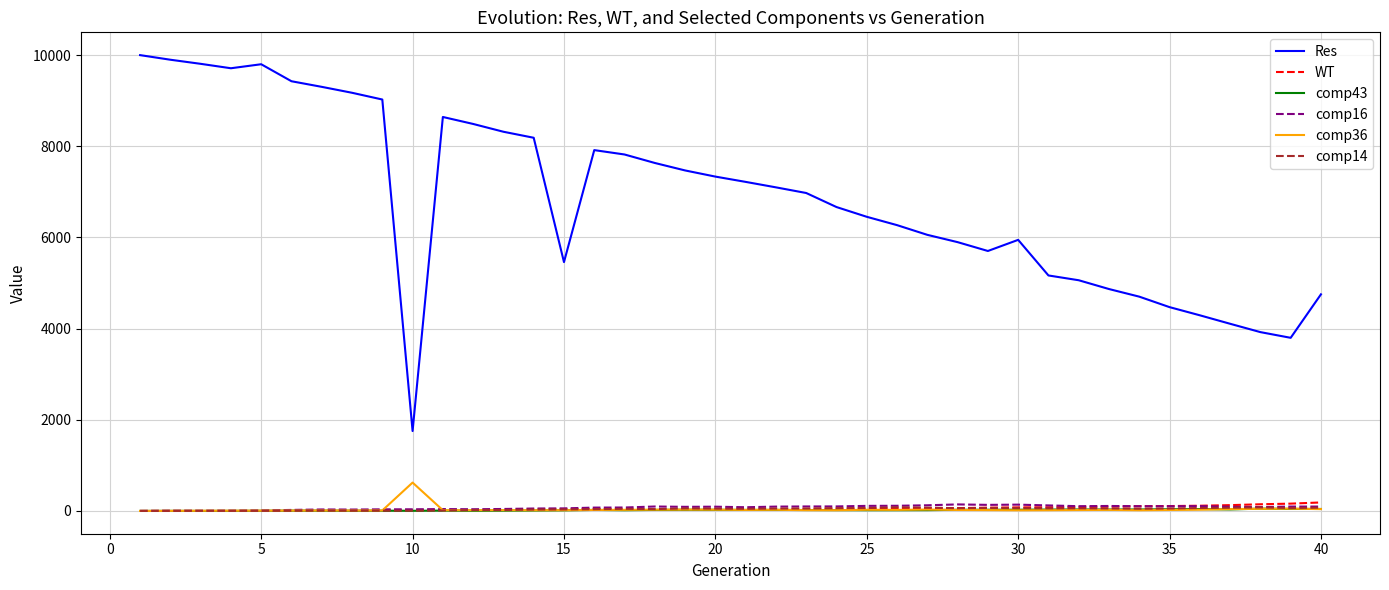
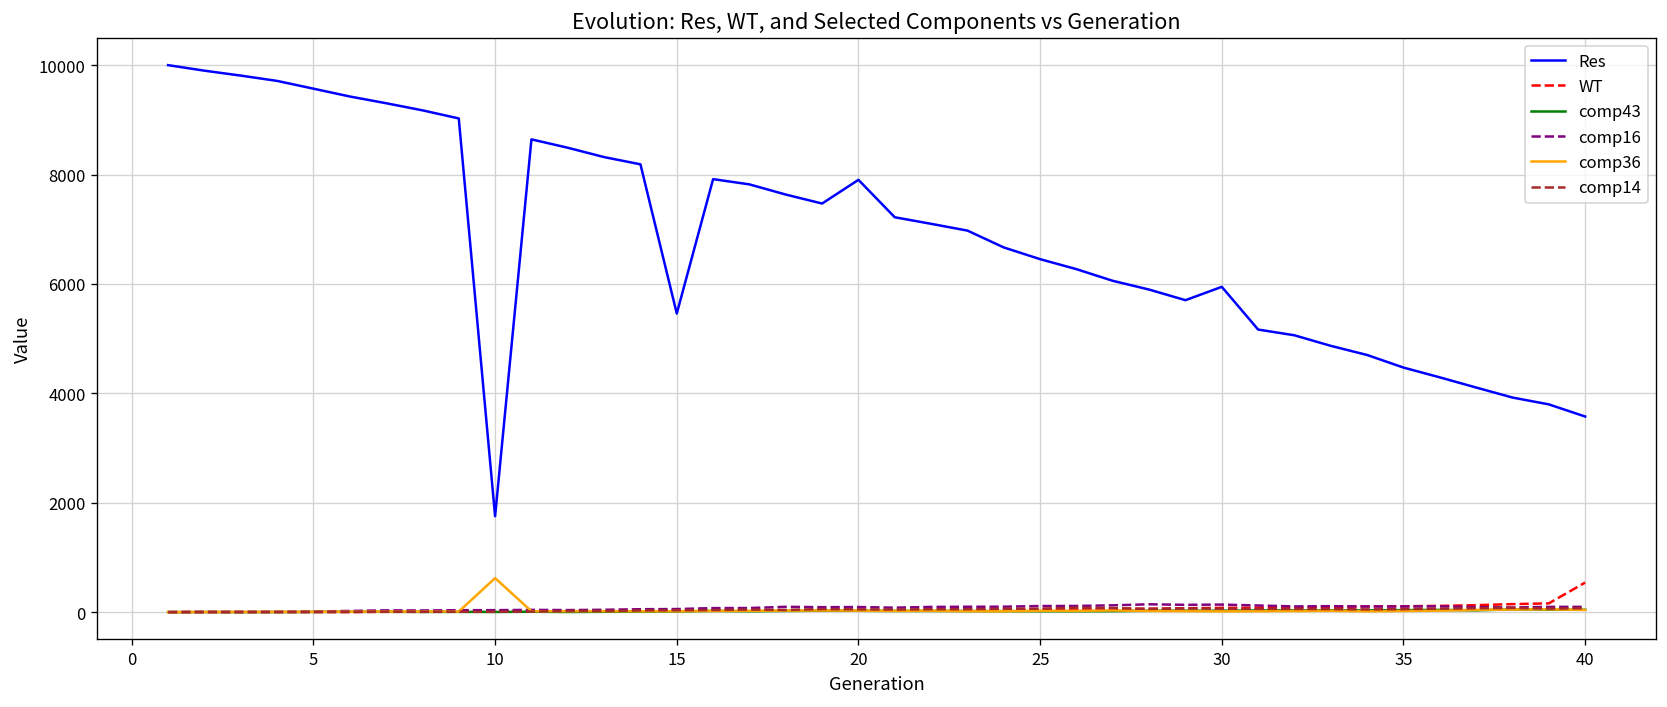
Res, 5: 9800 -> 9600
Res, 20: 7300 -> 7900
Res, 40: 4800 -> 3600
WT, 40: 200 -> 500
